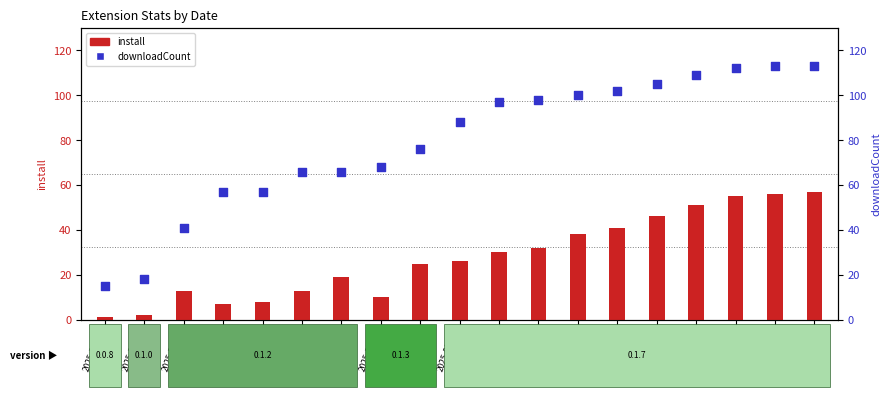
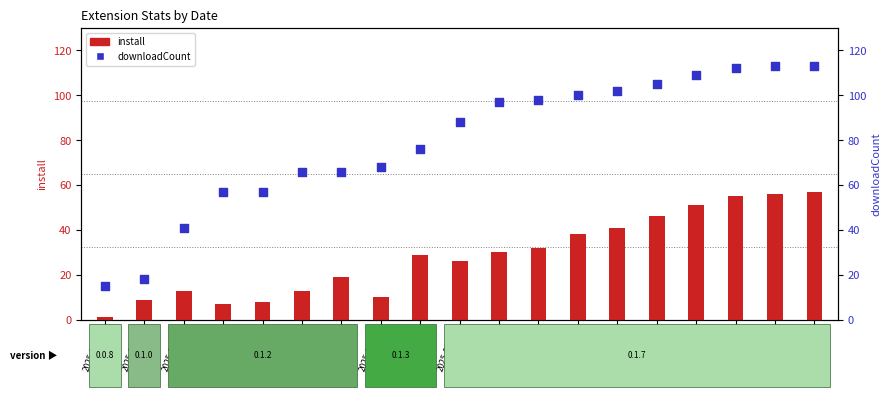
install, 2025-09-05: 2 -> 9
install, 2025-09-22: 25 -> 29
